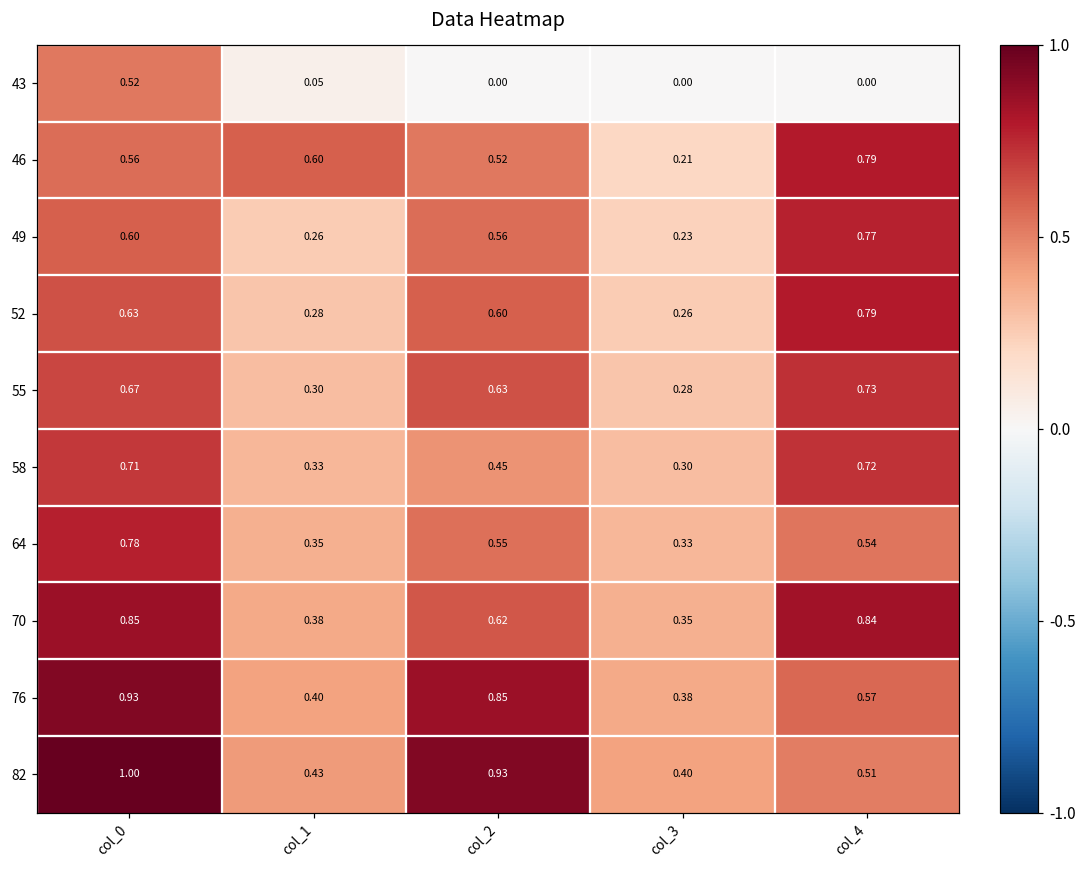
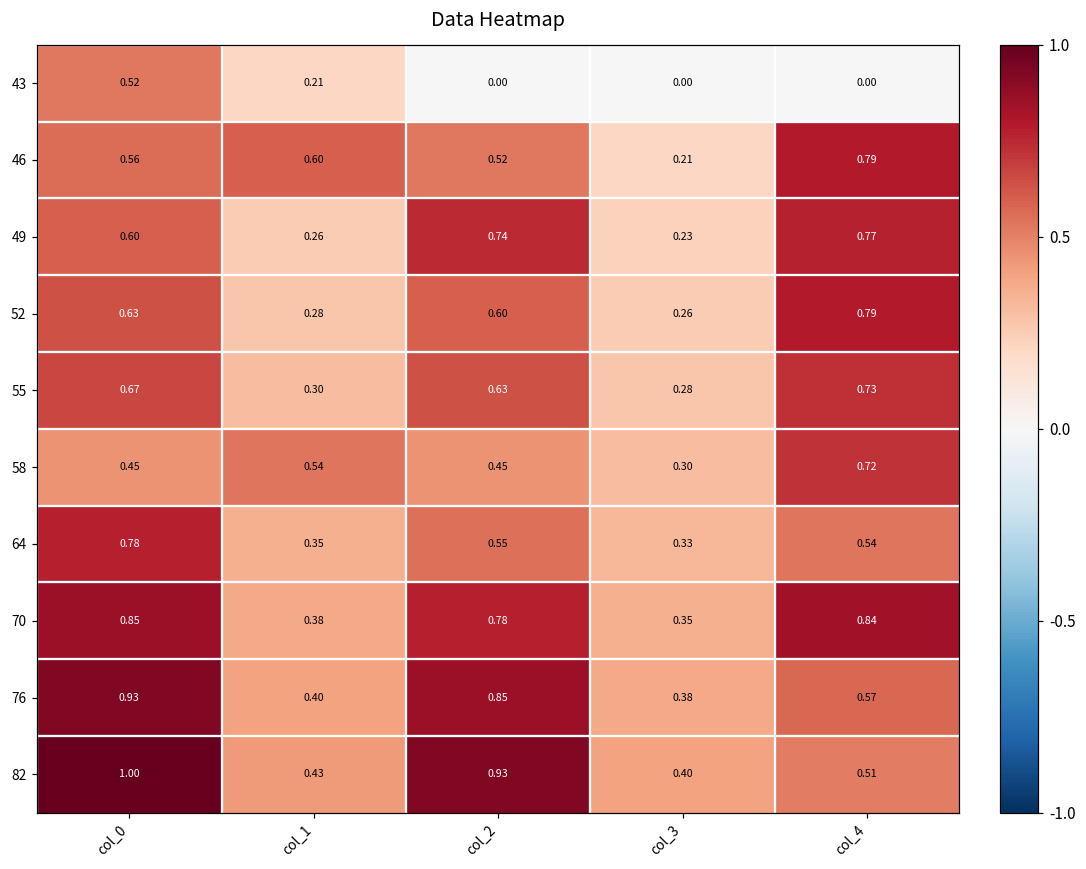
43, col_1: 0.05 -> 0.21
49, col_2: 0.56 -> 0.74
58, col_0: 0.71 -> 0.45
58, col_1: 0.33 -> 0.54
70, col_2: 0.62 -> 0.78
